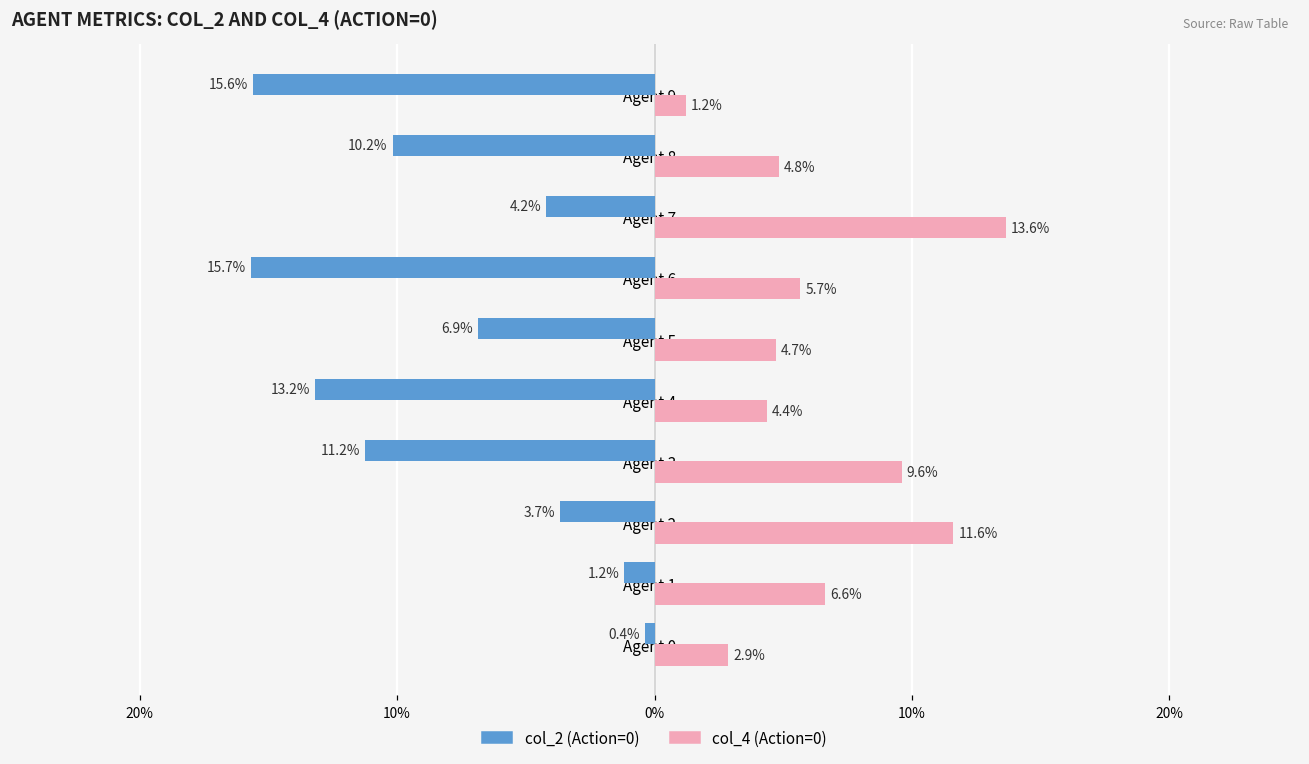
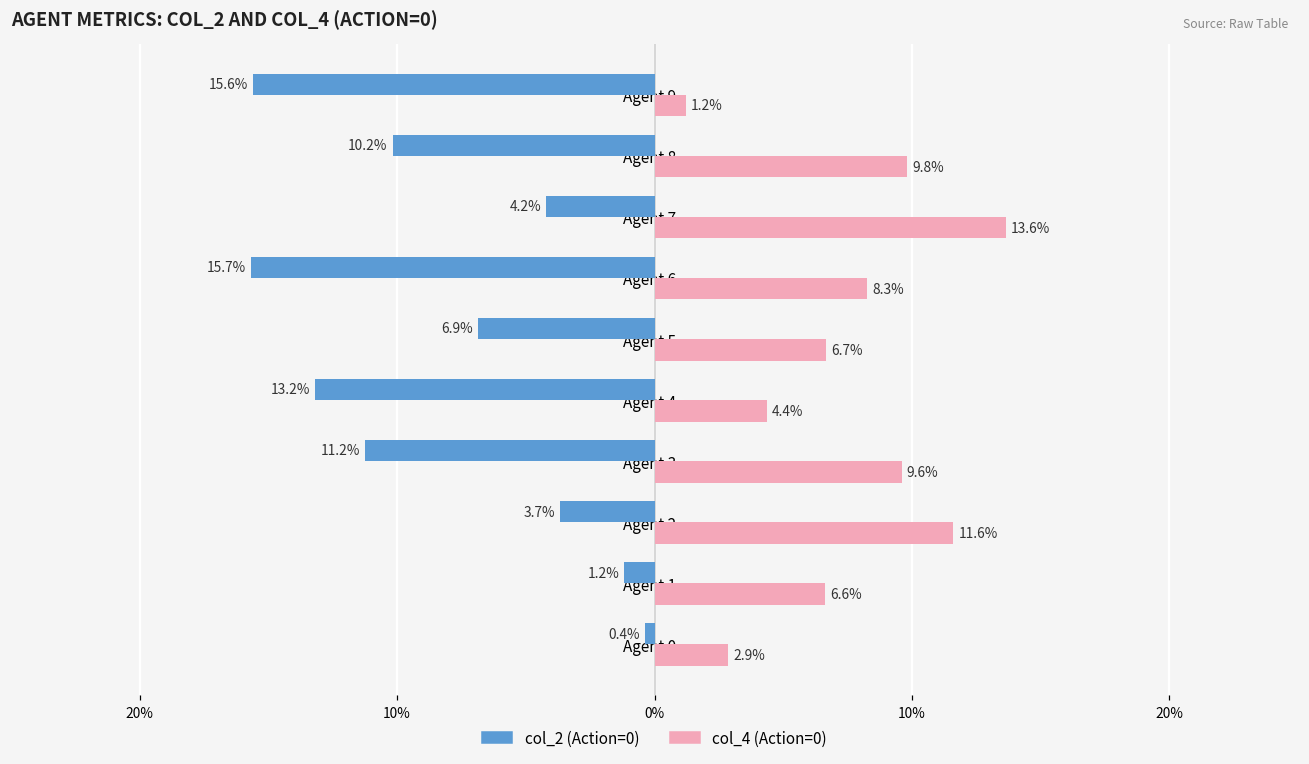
col_4 (Action=0), Agent 8: 4.8% -> 9.8%
col_4 (Action=0), Agent 6: 5.7% -> 8.3%
col_4 (Action=0), Agent 5: 4.7% -> 6.7%
